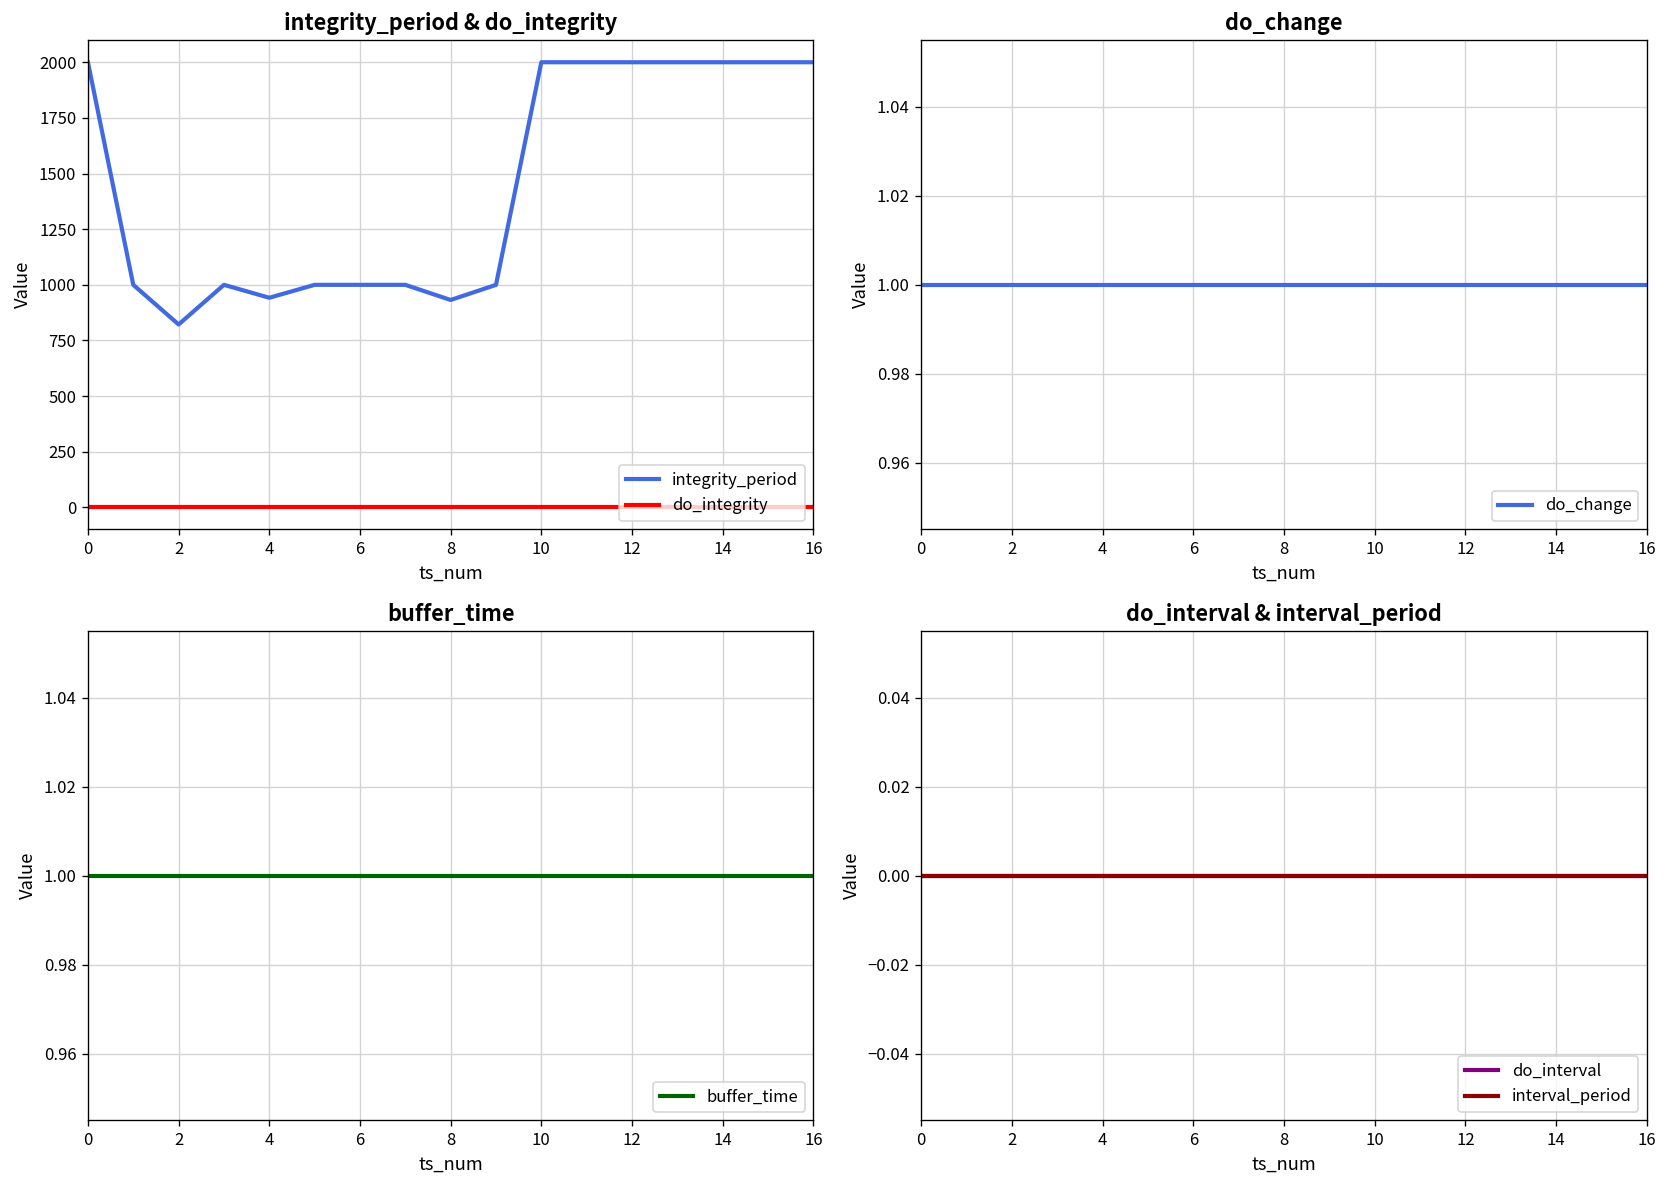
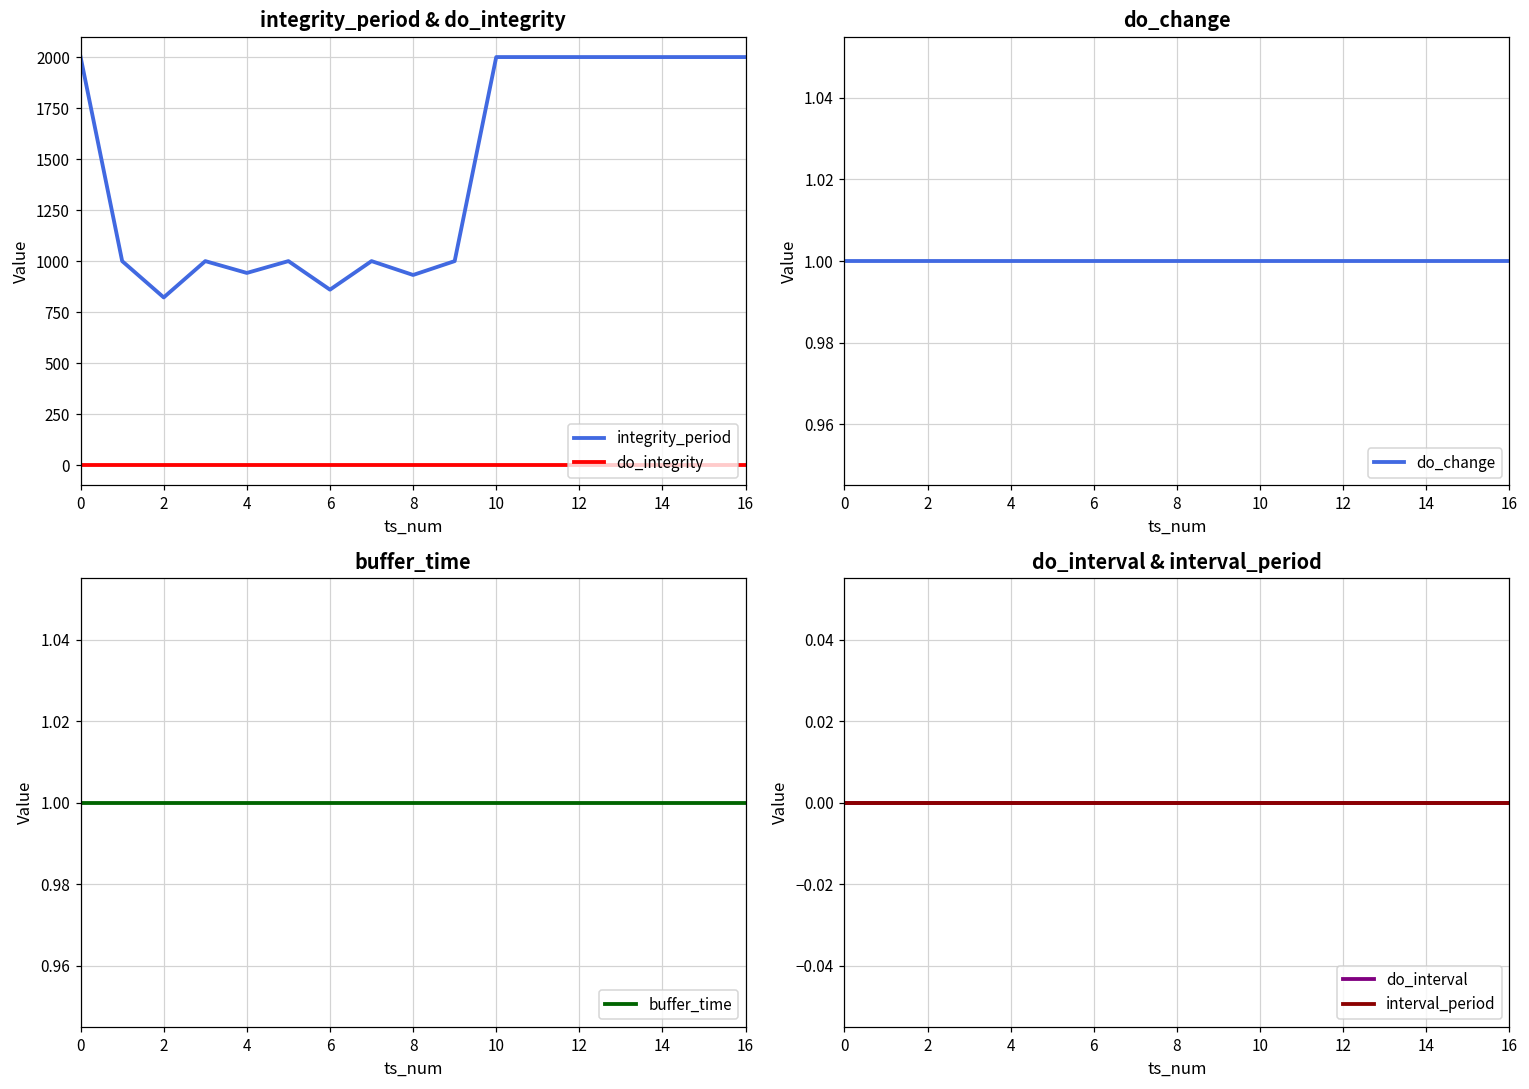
integrity_period & do_integrity, integrity_period, 6: 1000 -> 860
